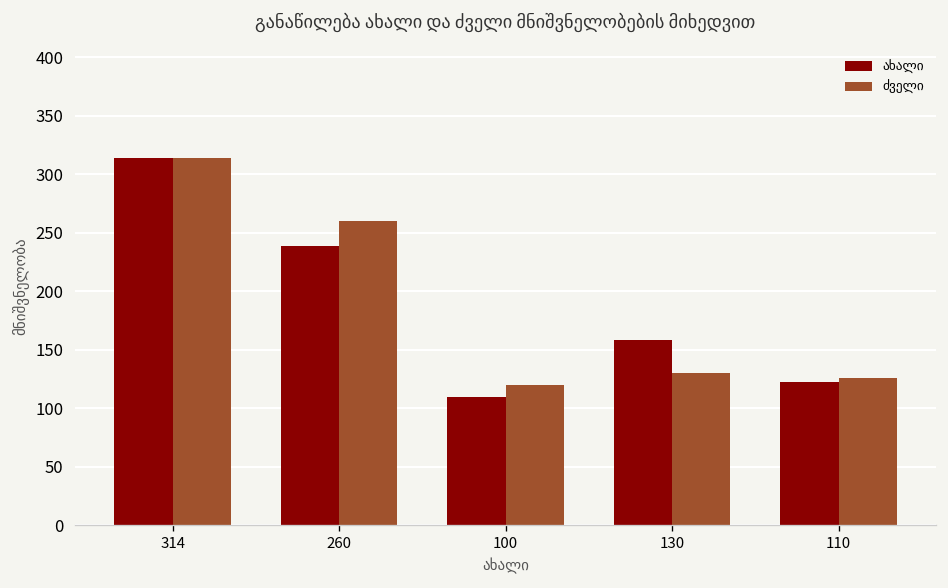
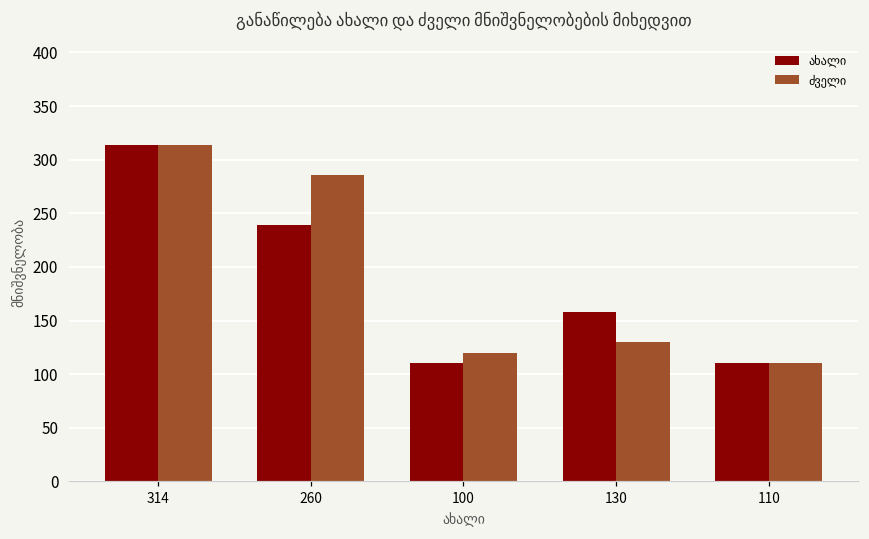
ძველი, 260: 260 -> 290
ახალი, 110: 120 -> 110
ძველი, 110: 130 -> 110
